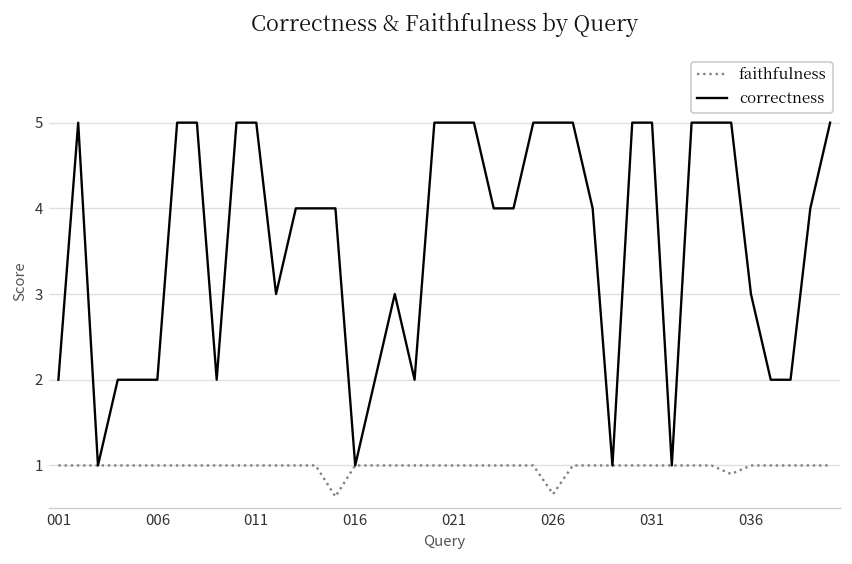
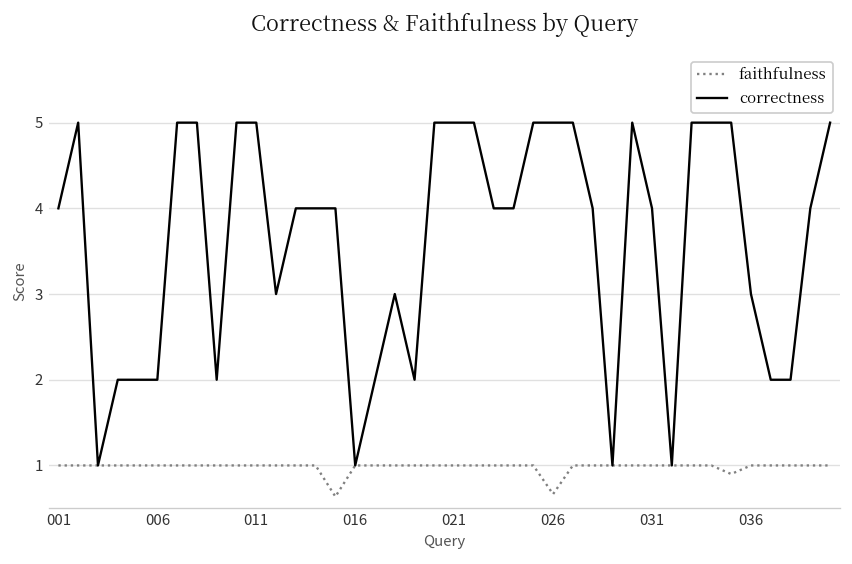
correctness, 001: 2 -> 4
correctness, 031: 5 -> 4
